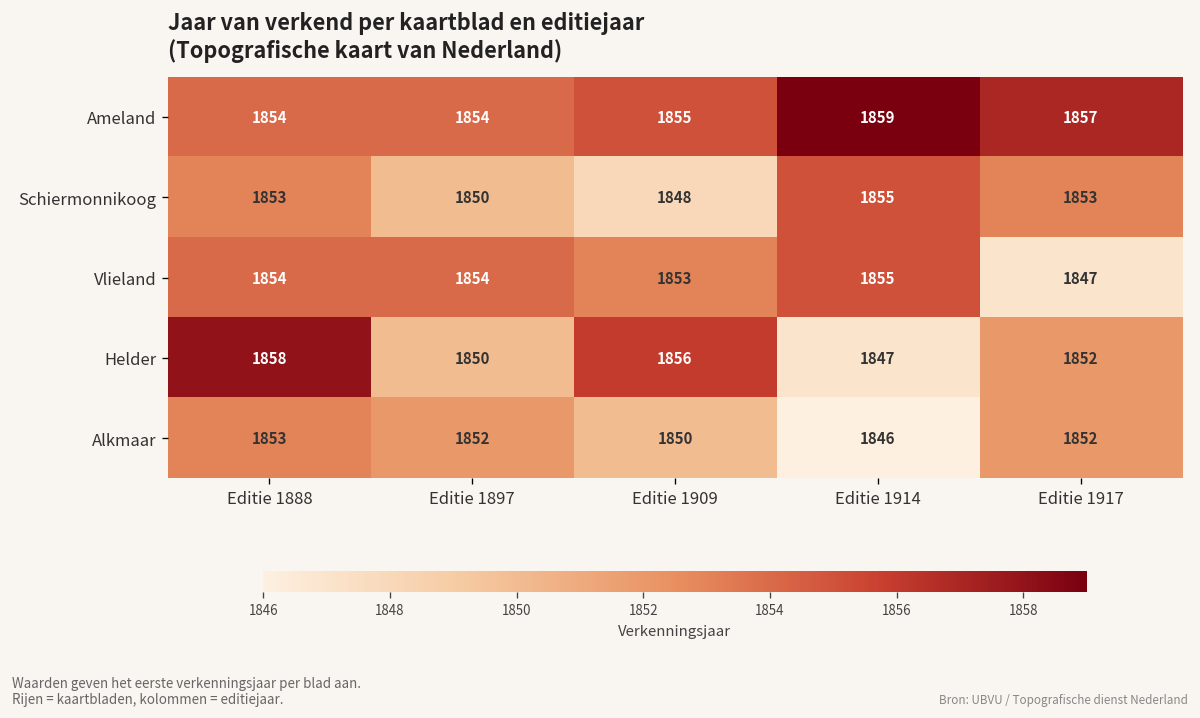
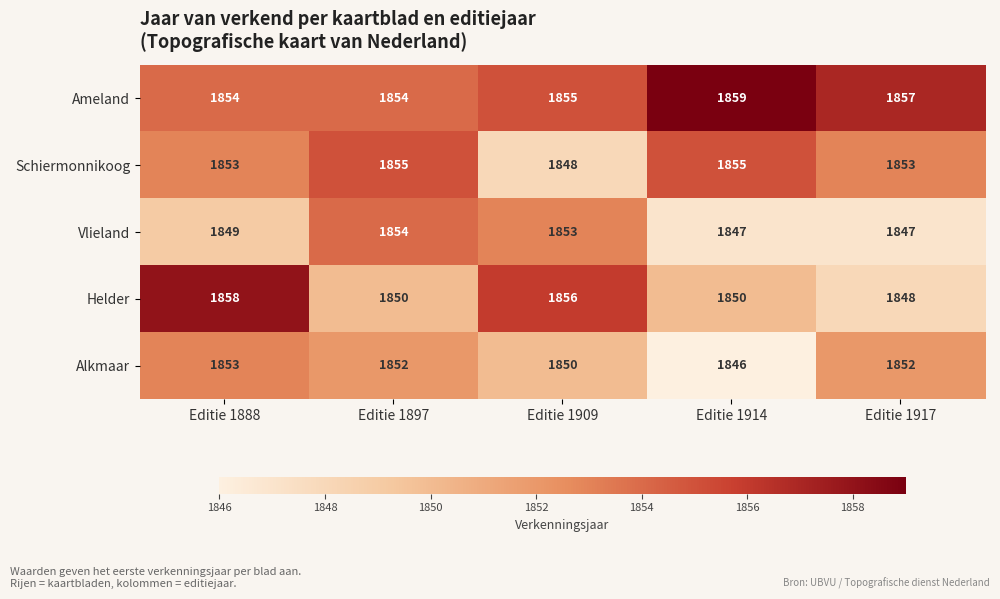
Schiermonnikoog, Editie 1897: 1850 -> 1855
Vlieland, Editie 1888: 1854 -> 1849
Vlieland, Editie 1914: 1855 -> 1847
Helder, Editie 1914: 1847 -> 1850
Helder, Editie 1917: 1852 -> 1848
